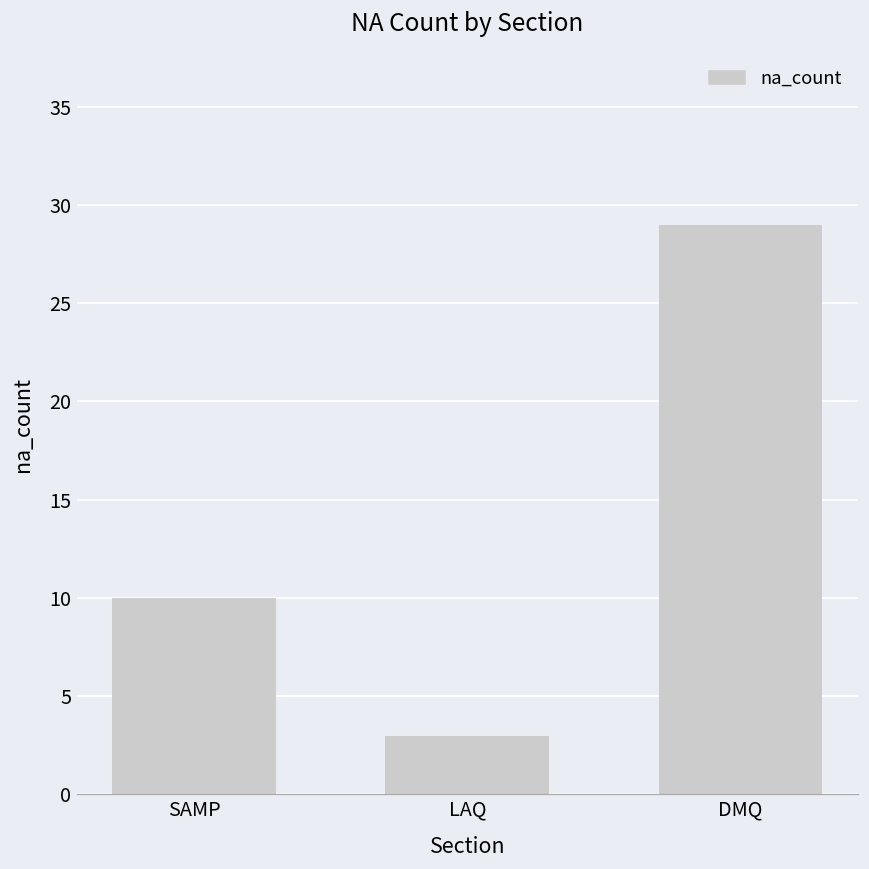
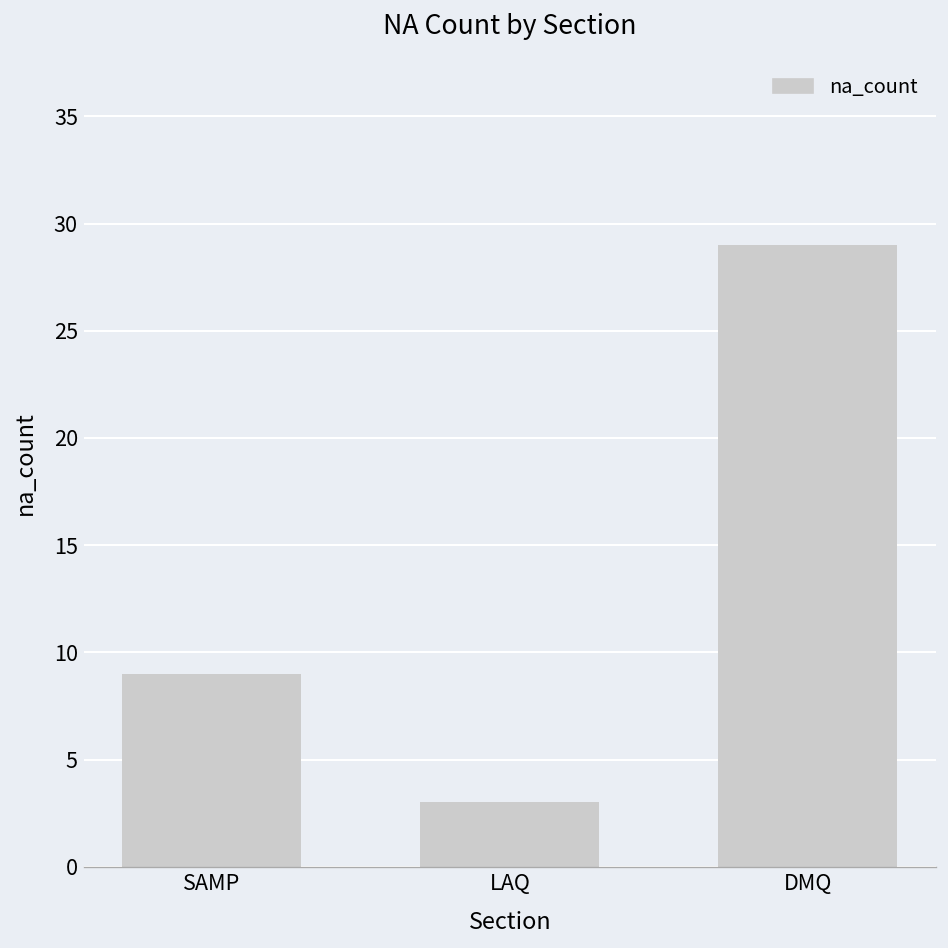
SAMP: 10 -> 9
